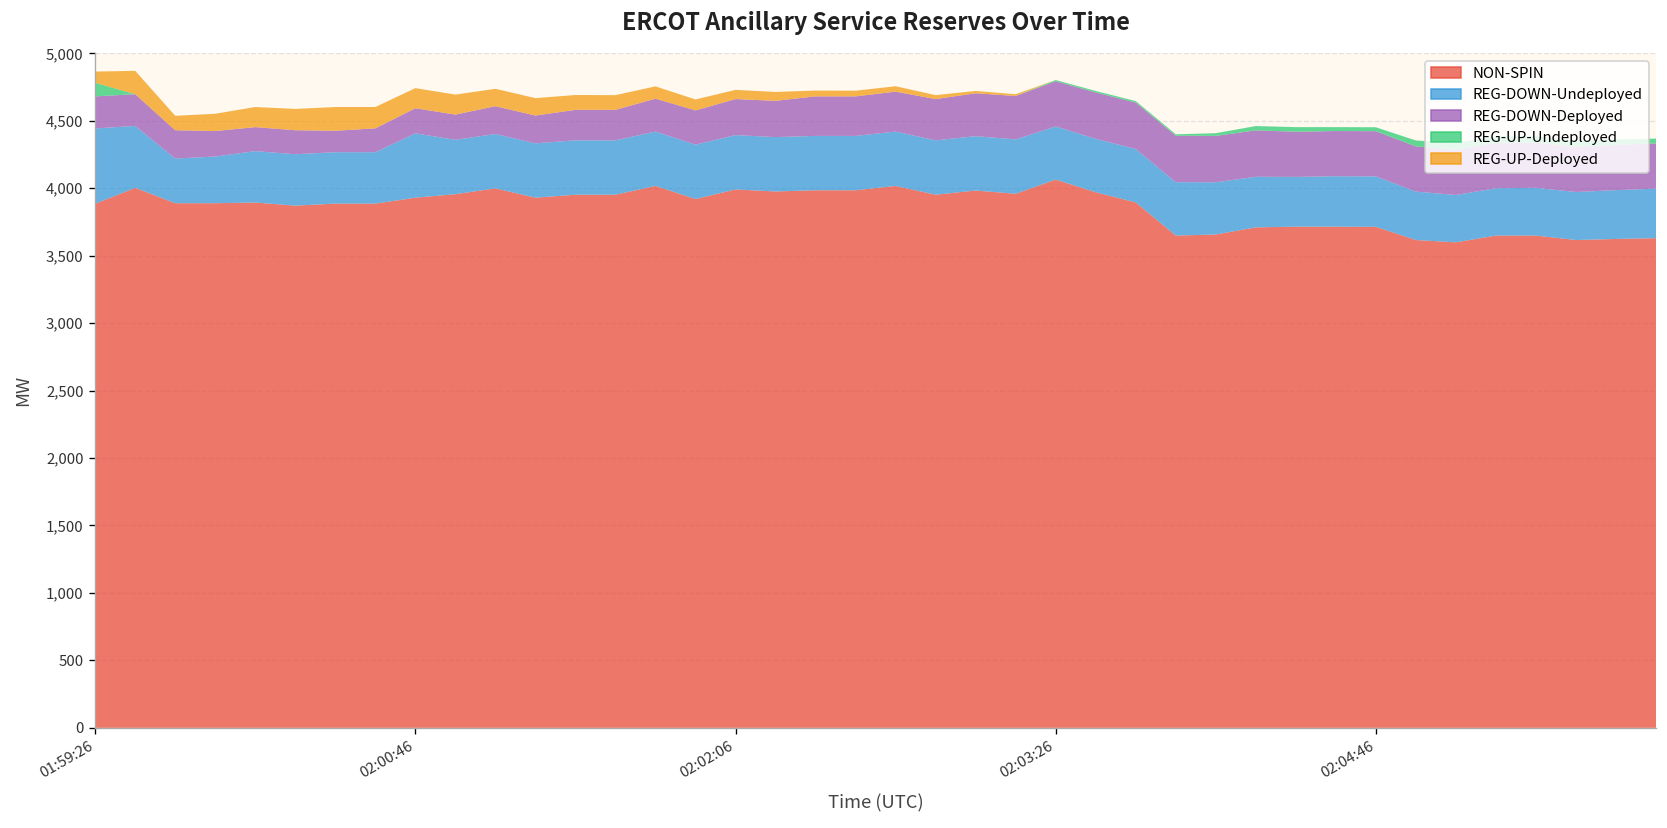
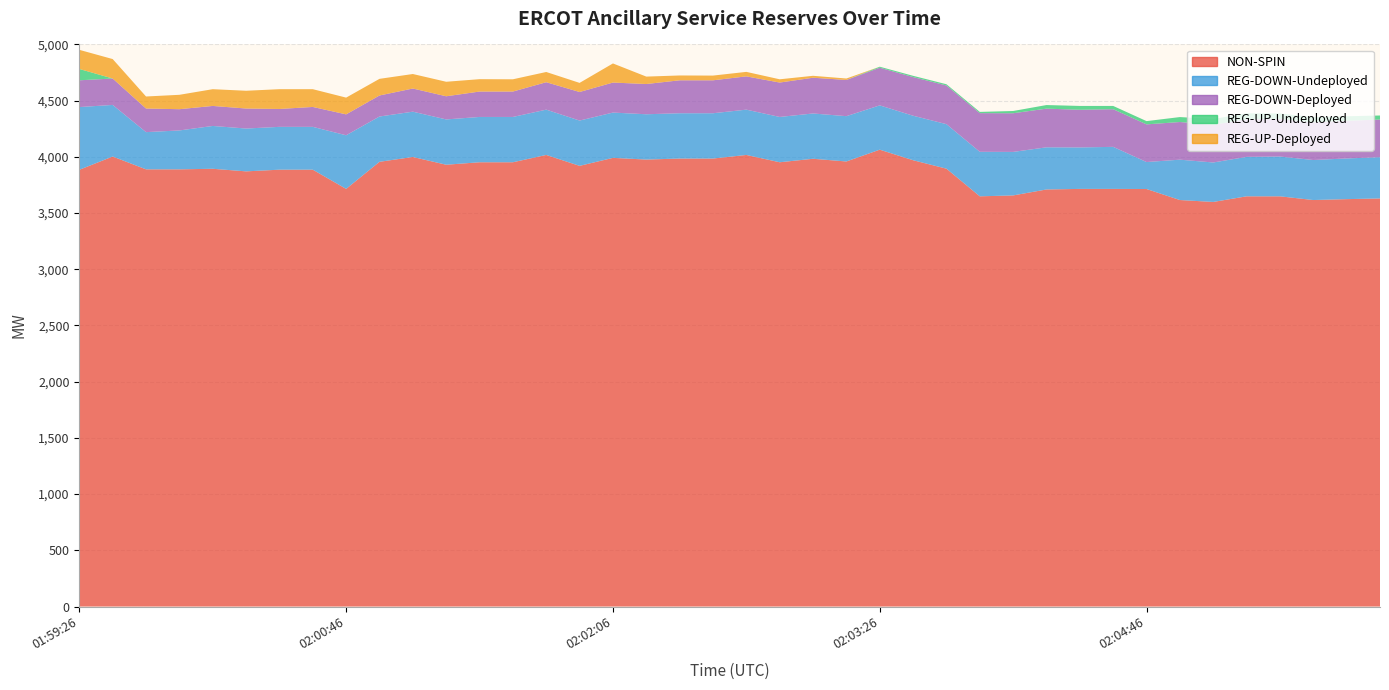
REG-UP-Deployed, 01:59:26: 80 -> 170
NON-SPIN, 02:00:46: 3,930 -> 3,720
REG-UP-Deployed, 02:02:06: 70 -> 170
REG-DOWN-Undeployed, 02:04:46: 370 -> 240
